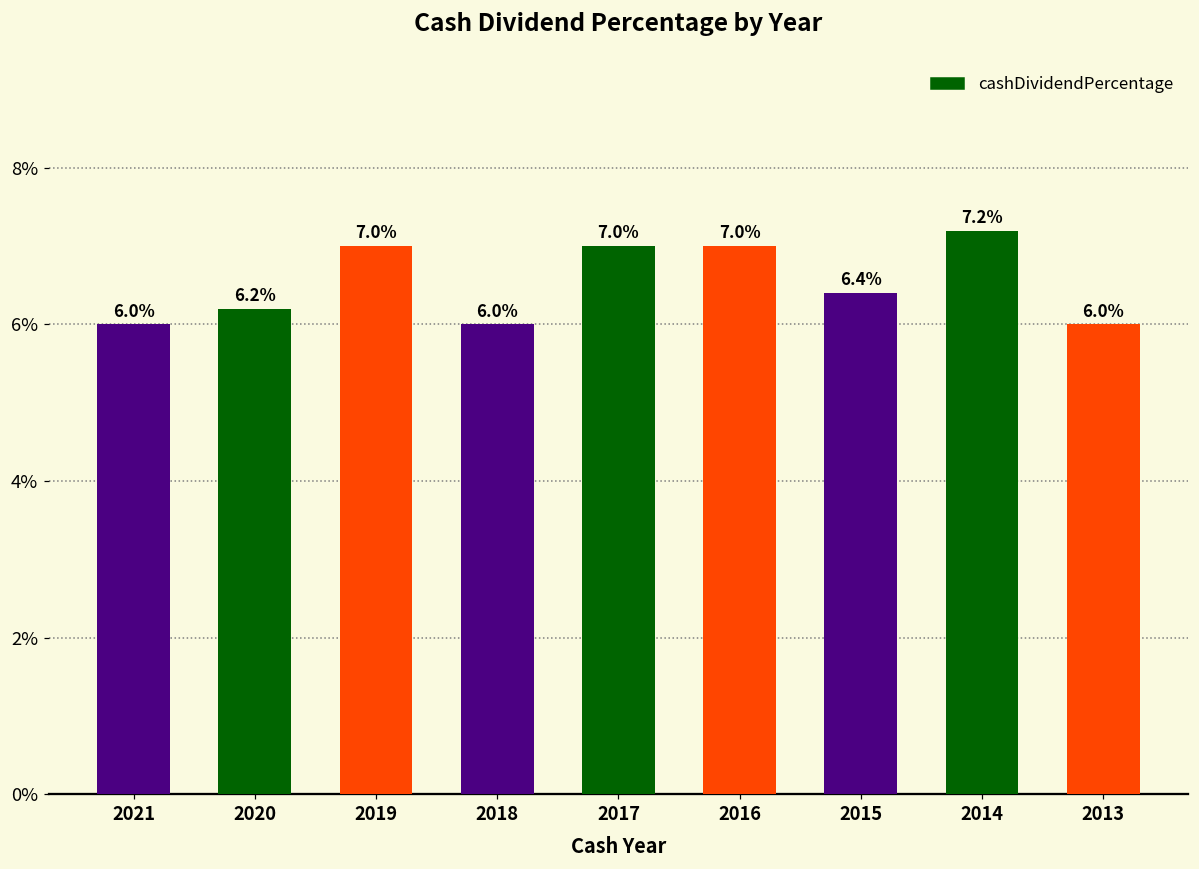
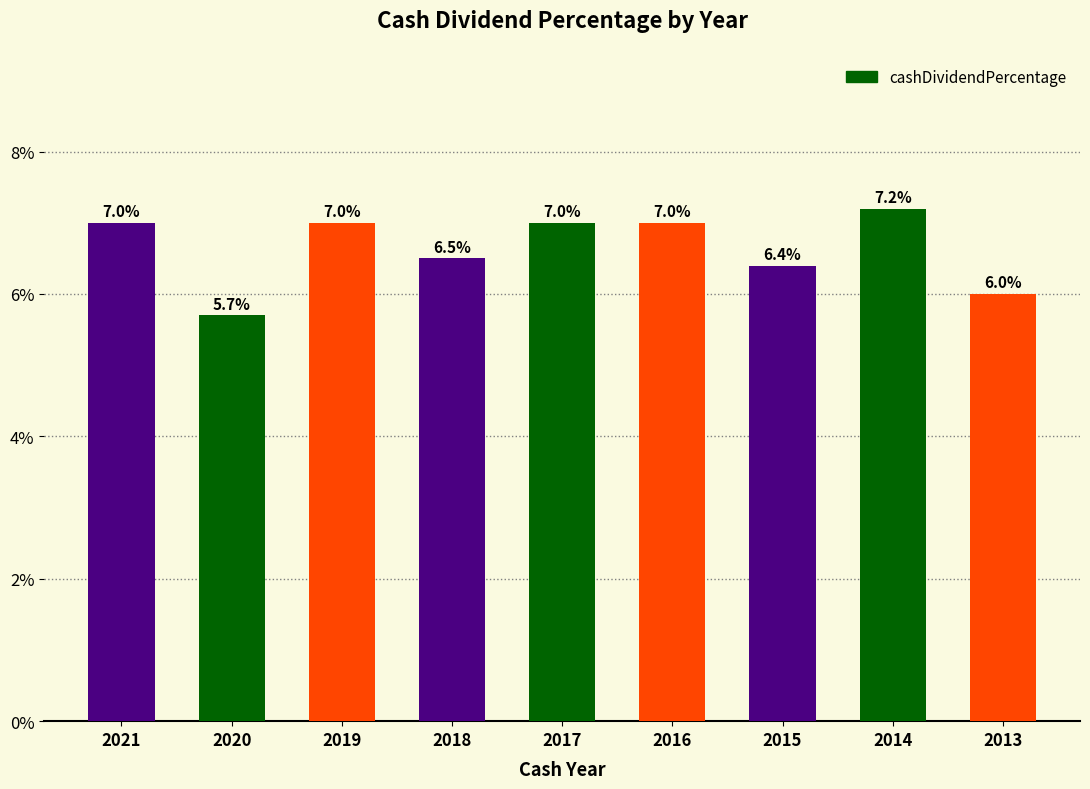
2021: 6.0% -> 7.0%
2020: 6.2% -> 5.7%
2018: 6.0% -> 6.5%
